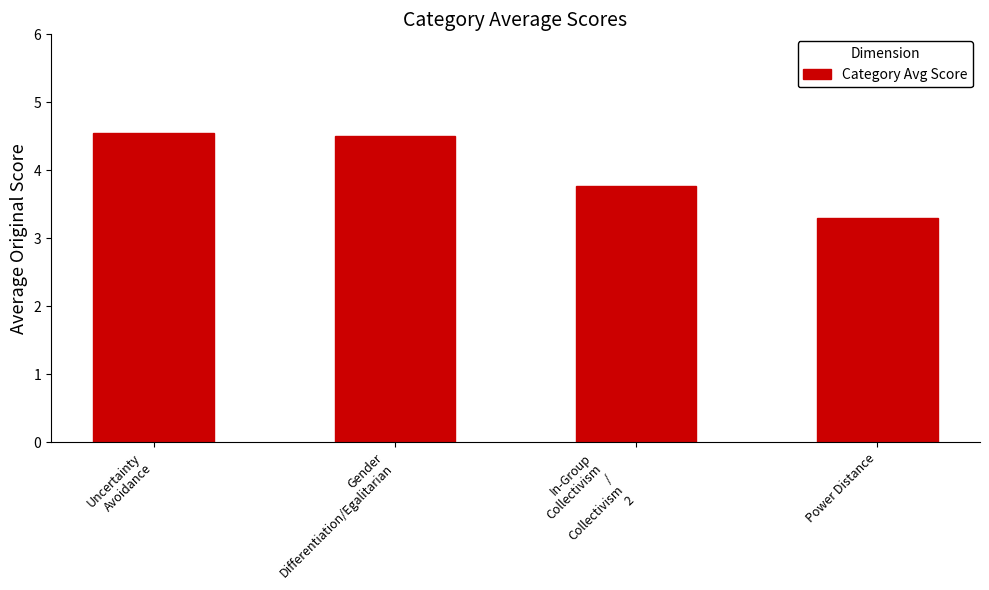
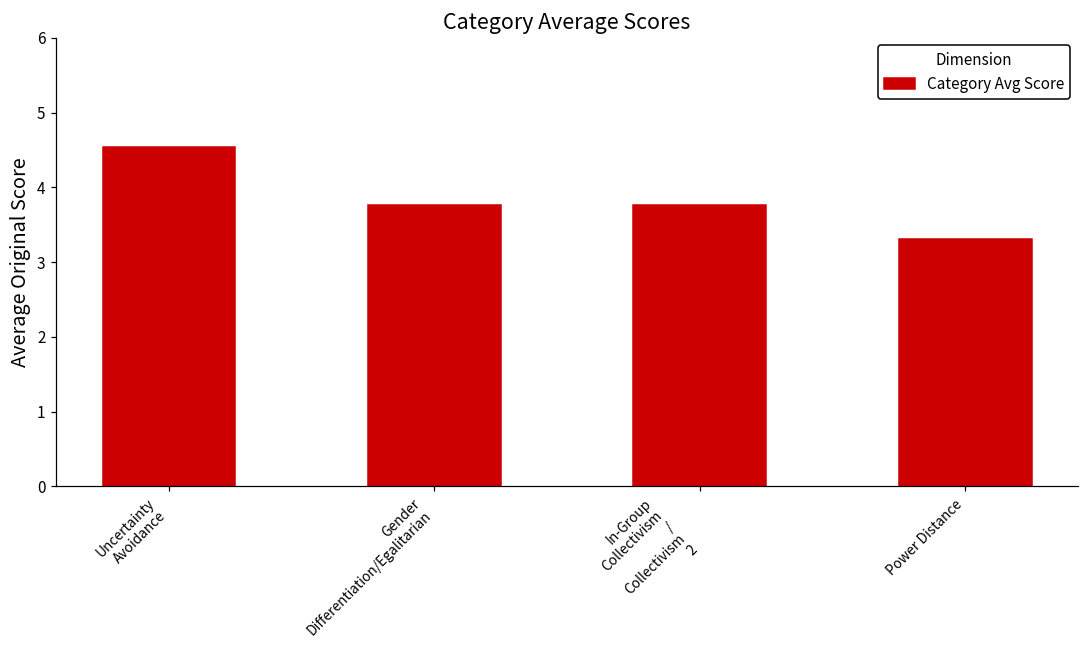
Gender Differentiation/Egalitarian: 4.5 -> 3.8
